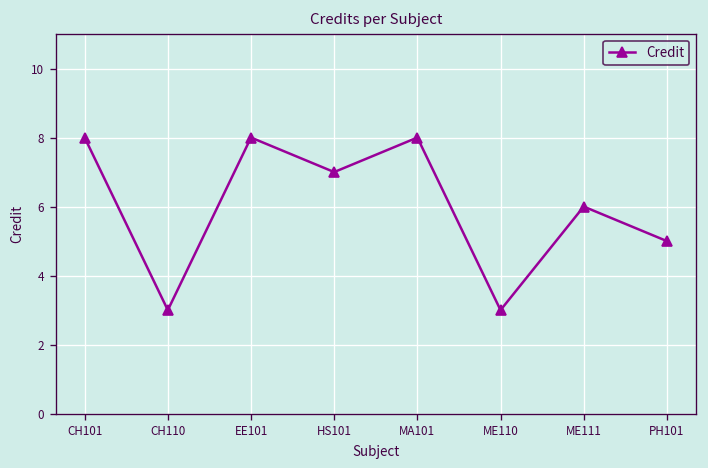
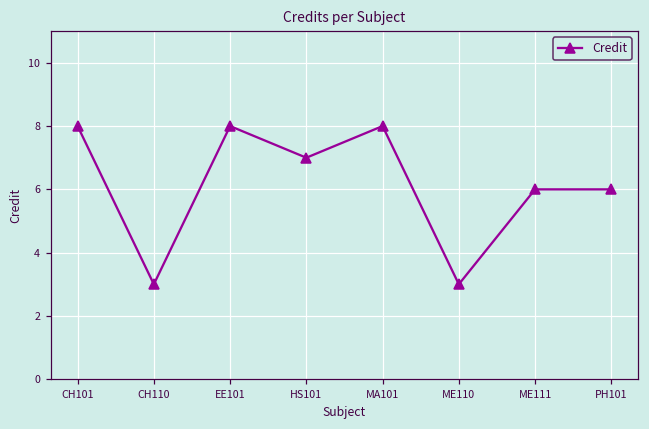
PH101: 5 -> 6
